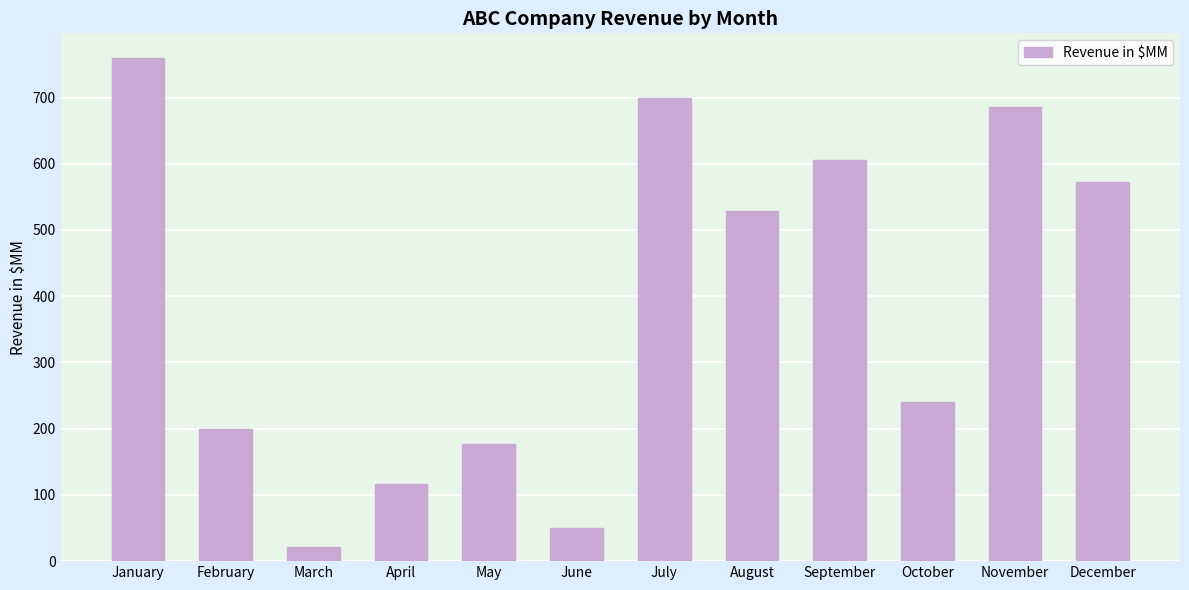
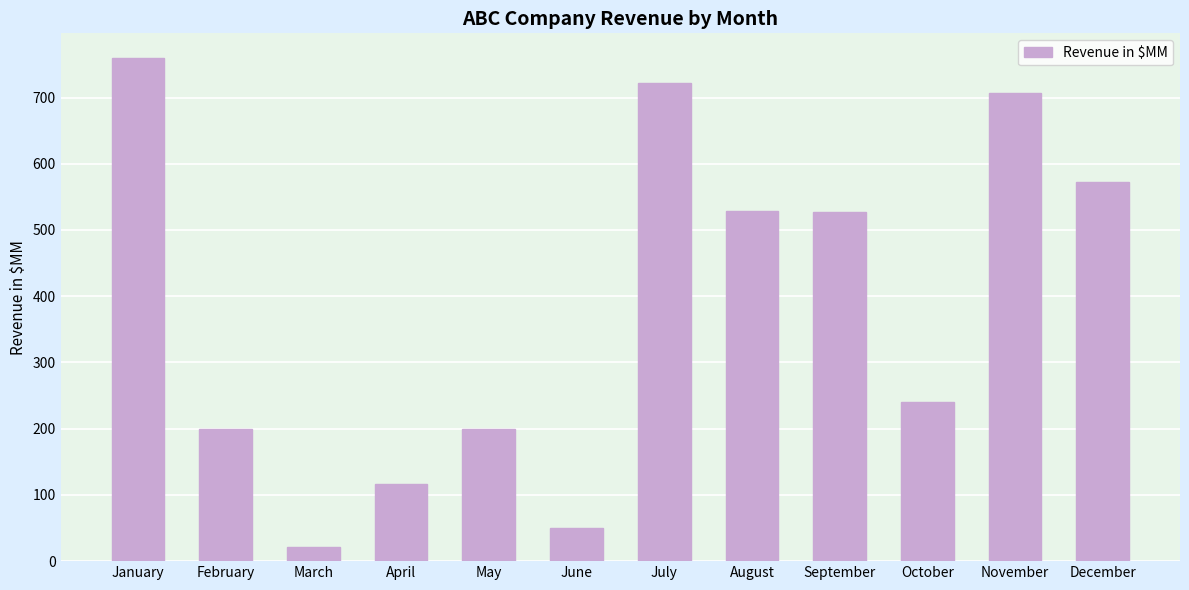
May: 180 -> 200
July: 700 -> 720
September: 610 -> 530
November: 690 -> 710
